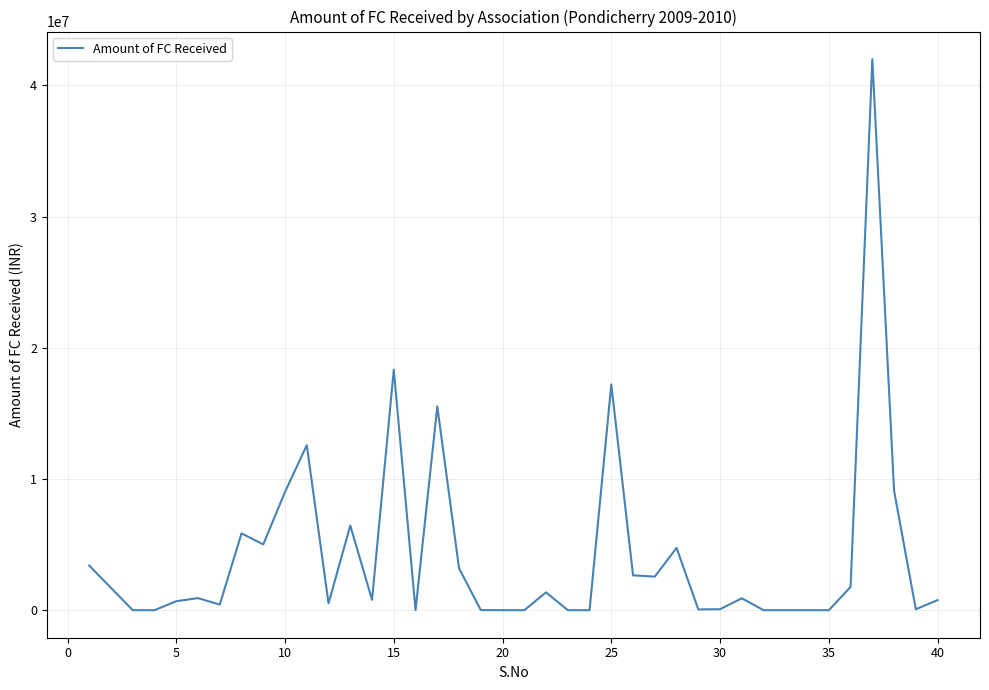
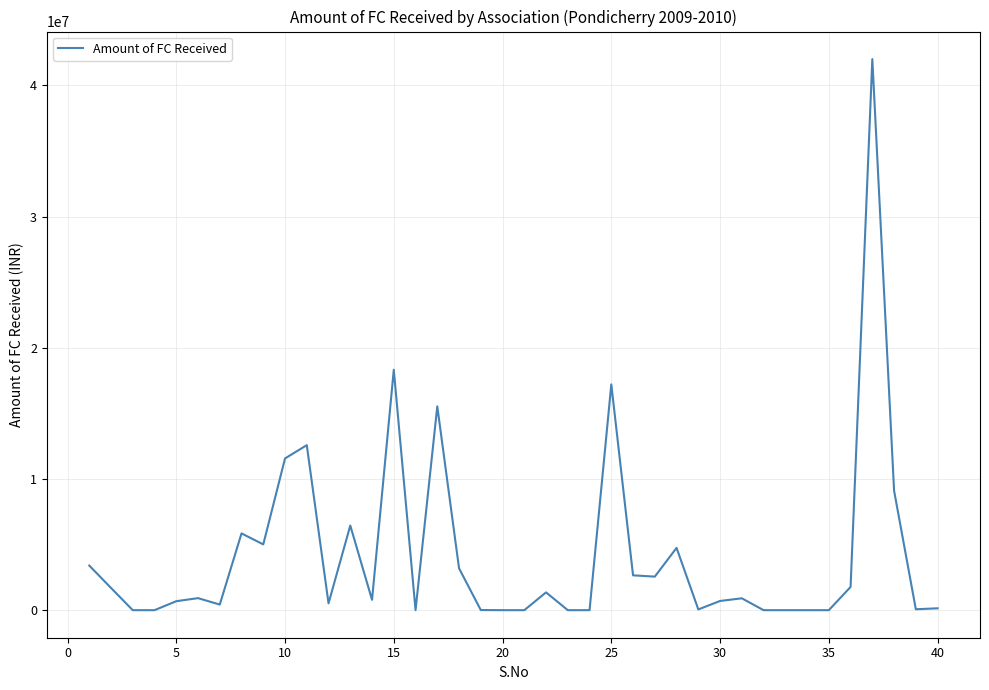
10: 9000000 -> 11600000
30: 100000 -> 700000
40: 800000 -> 100000
